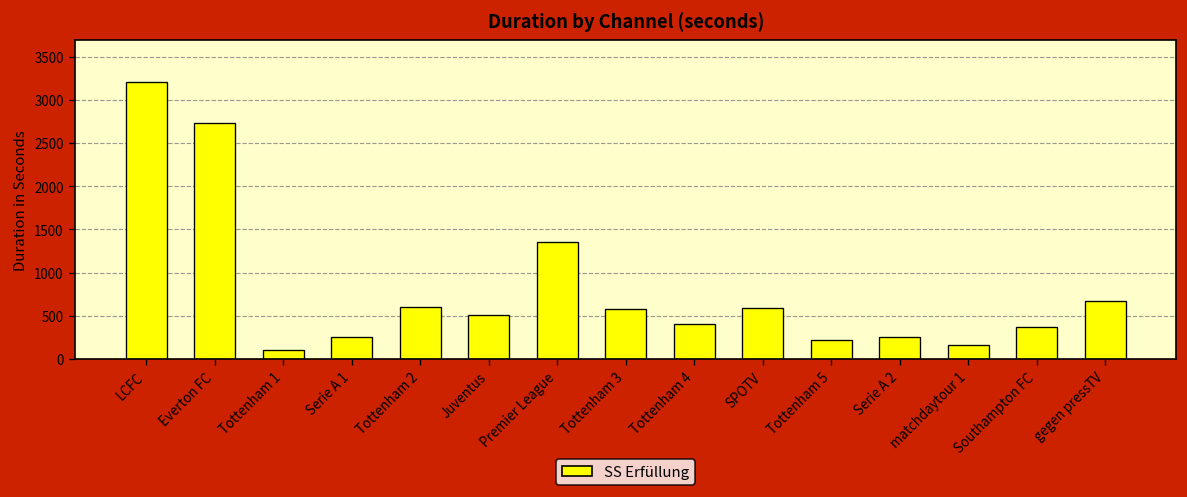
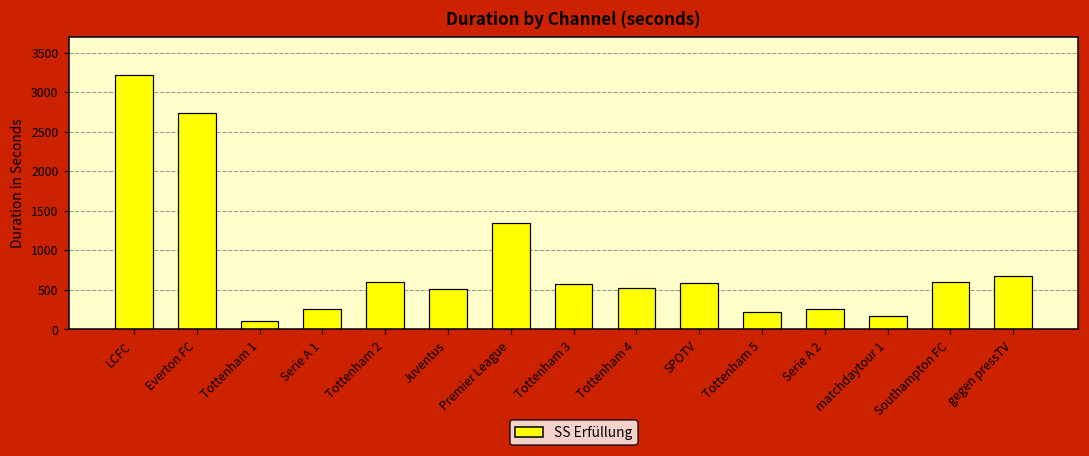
Tottenham 4: 400 -> 500
Southampton FC: 400 -> 600
